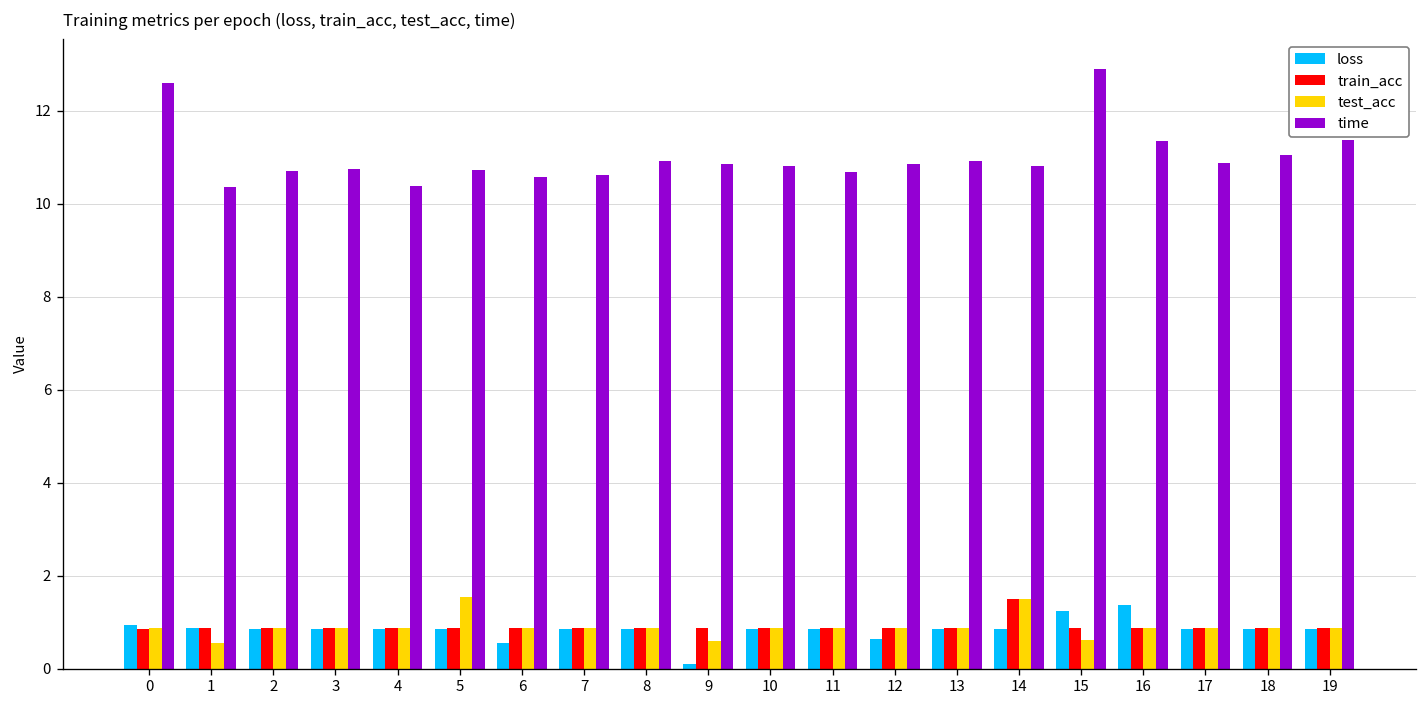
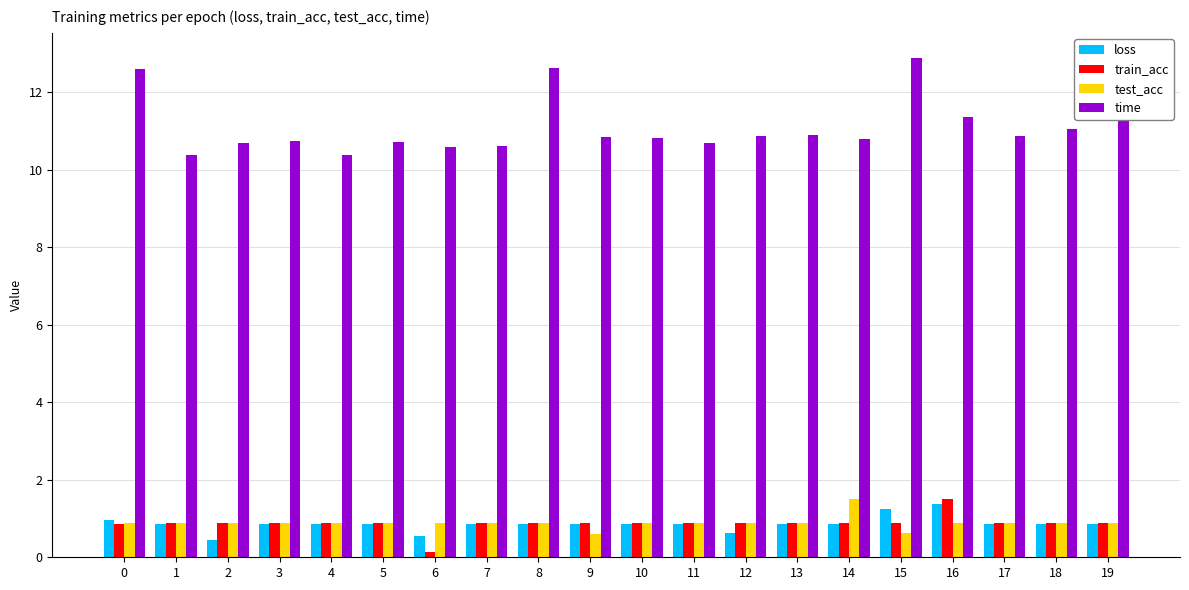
test_acc, 1: 0.5 -> 0.9
loss, 2: 0.9 -> 0.5
test_acc, 5: 1.5 -> 0.9
train_acc, 6: 0.9 -> 0.1
time, 8: 10.9 -> 12.6
loss, 9: 0.1 -> 0.9
train_acc, 14: 1.5 -> 0.9
train_acc, 16: 0.9 -> 1.5
